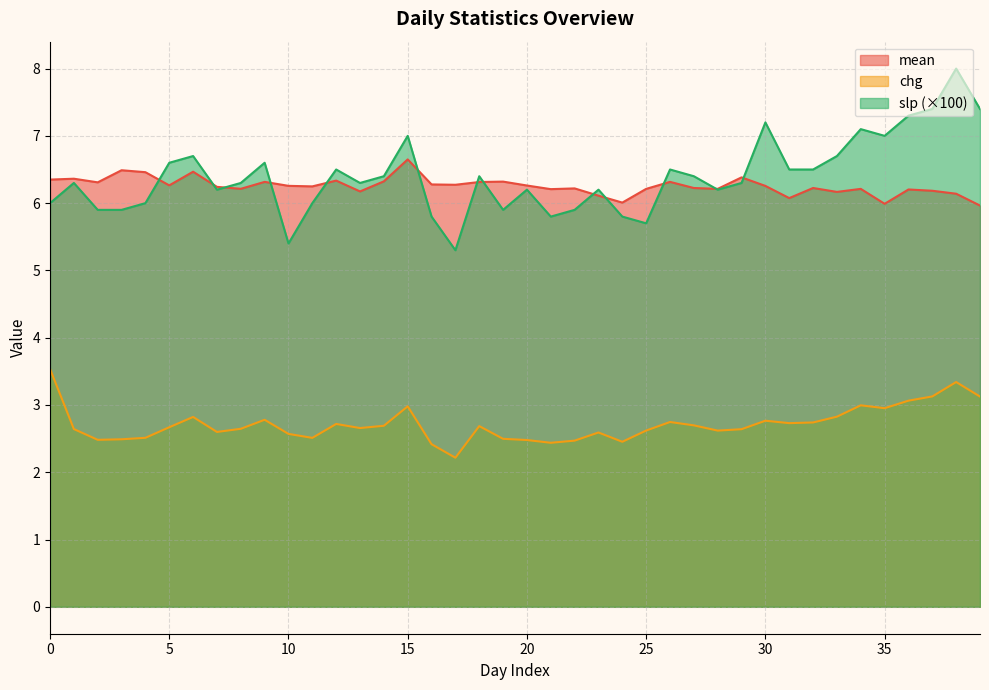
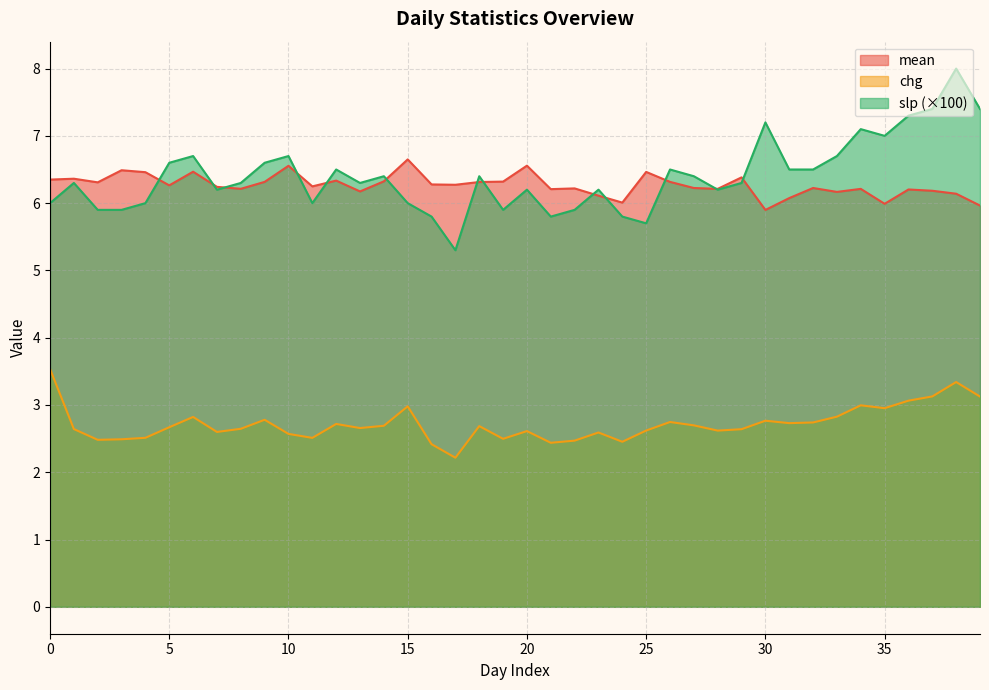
mean, 10: 6.3 -> 6.6
slp (×100), 10: 5.4 -> 6.7
slp (×100), 15: 7.0 -> 6.0
mean, 20: 6.3 -> 6.6
chg, 20: 2.5 -> 2.6
mean, 25: 6.2 -> 6.5
mean, 30: 6.3 -> 5.9
